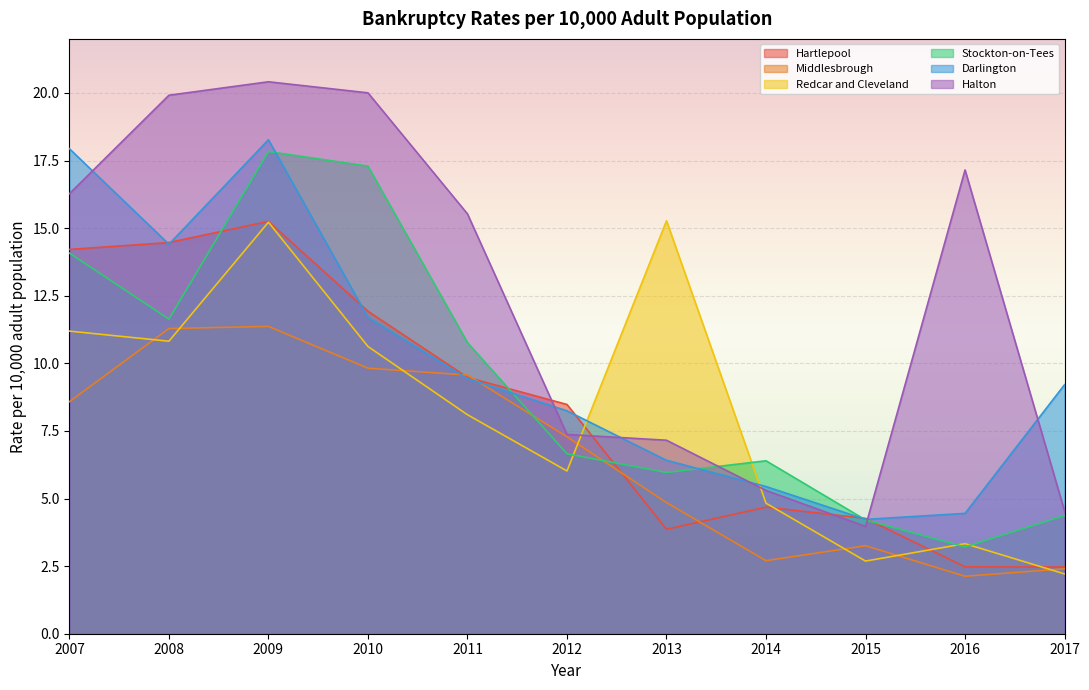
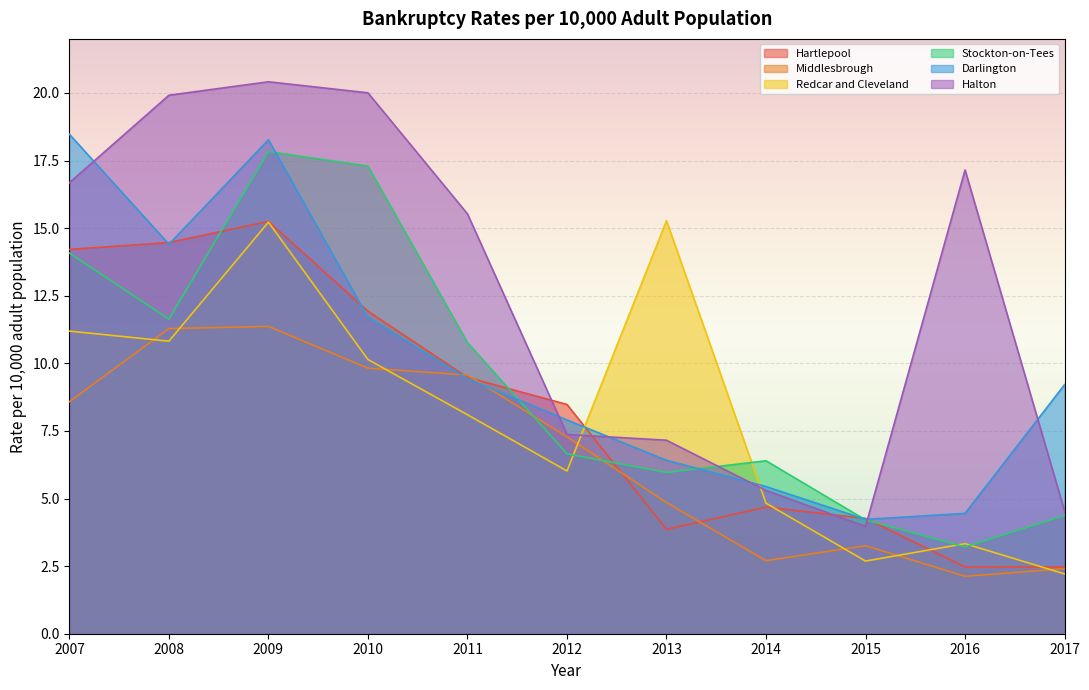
Darlington, 2007: 17.9 -> 18.5
Halton, 2007: 16.3 -> 16.7
Redcar and Cleveland, 2010: 10.6 -> 10.1
Darlington, 2012: 8.2 -> 7.9
